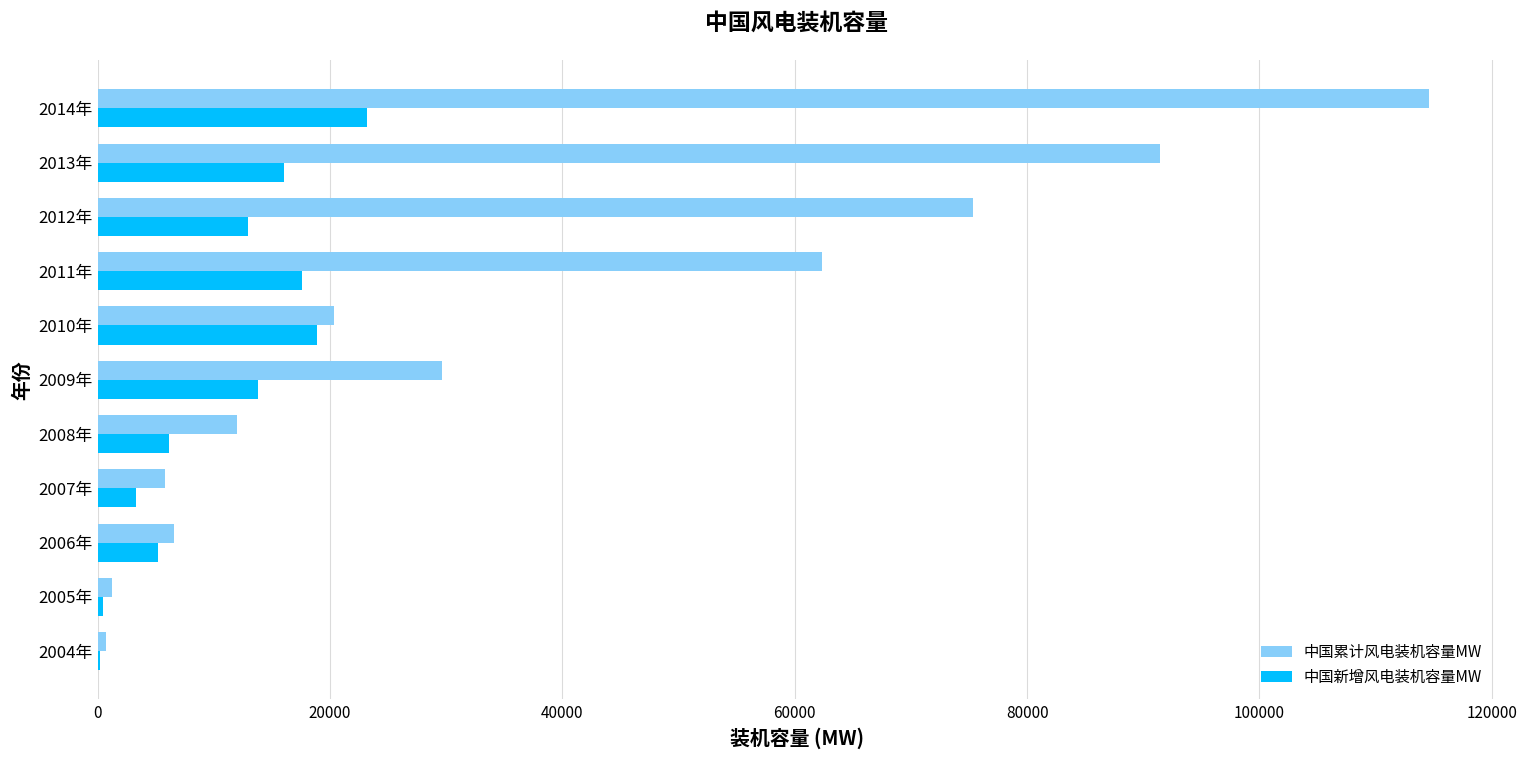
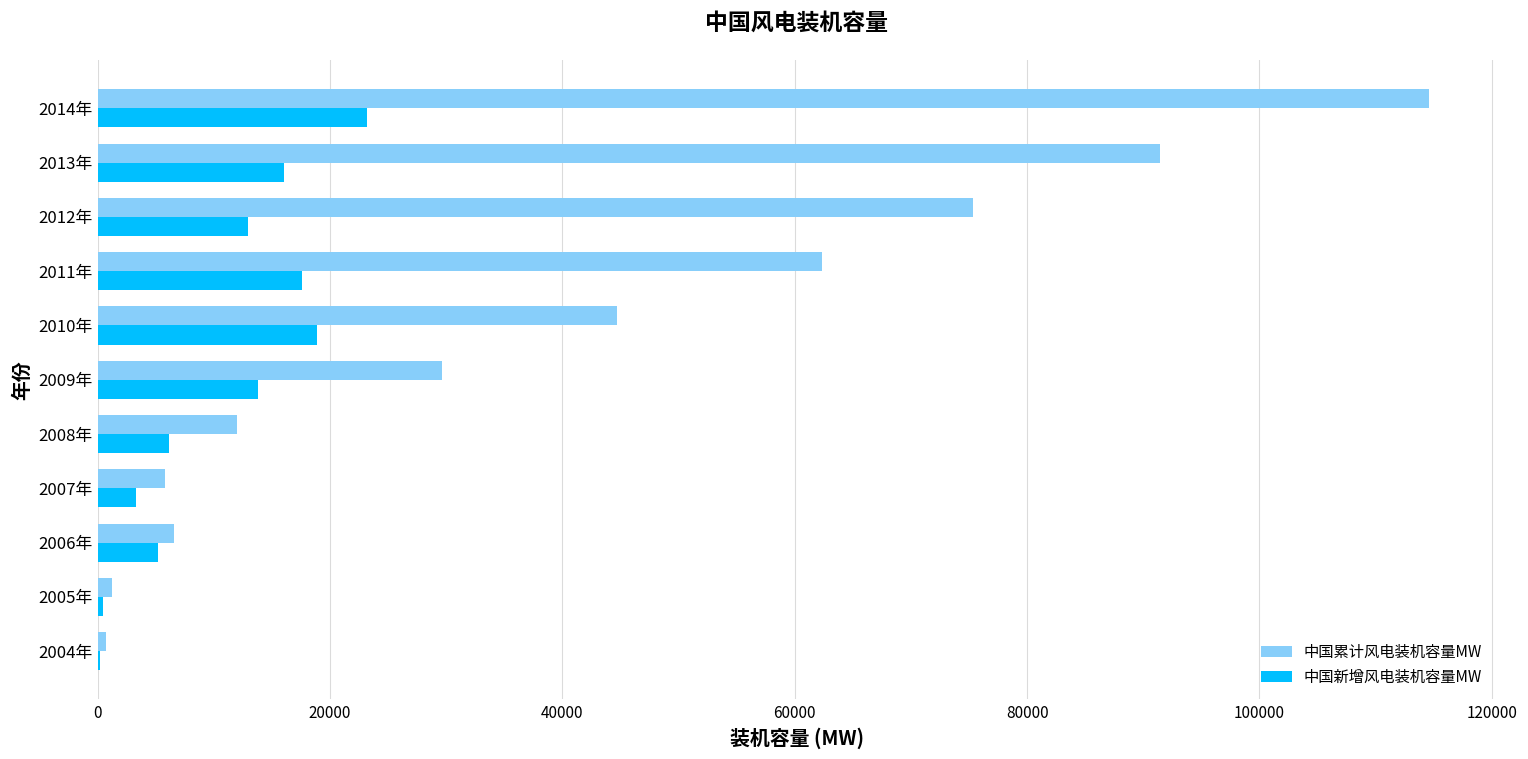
中国累计风电装机容量MW, 2010年: 20400 -> 44700
